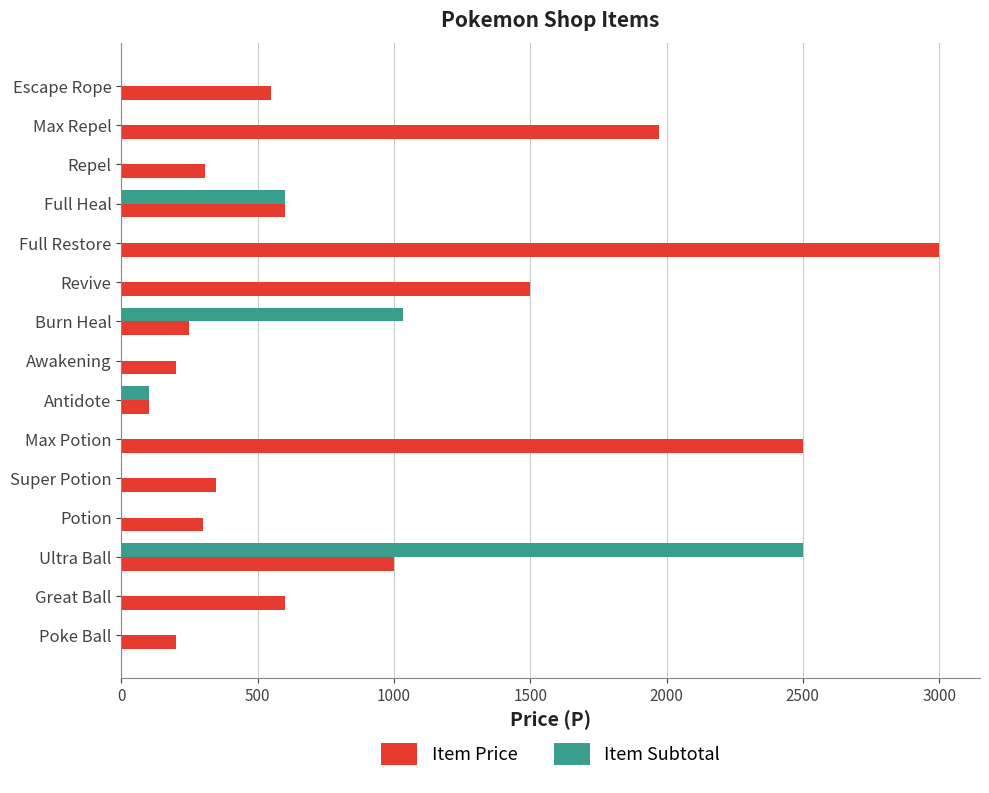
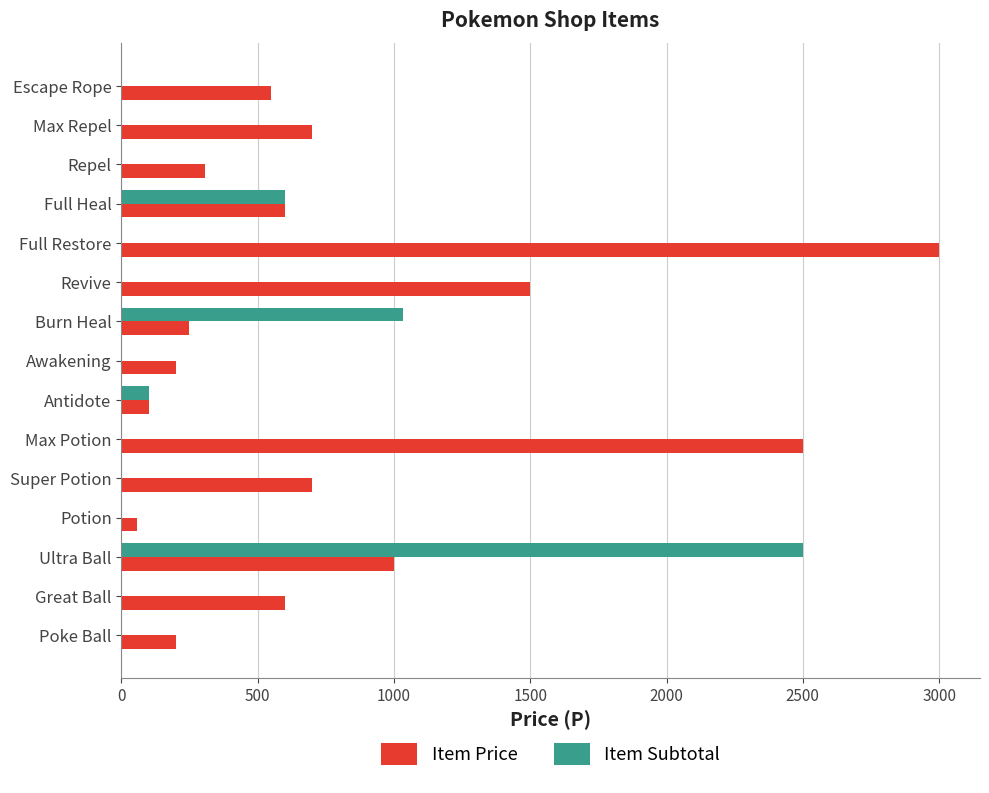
Item Price, Max Repel: 1970 -> 700
Item Price, Super Potion: 350 -> 700
Item Price, Potion: 300 -> 60
